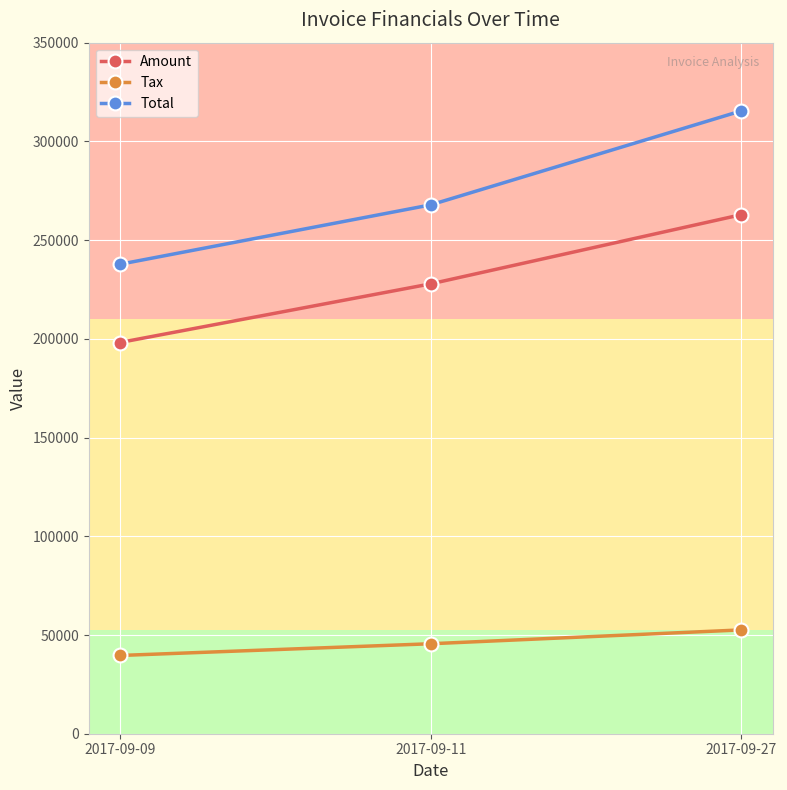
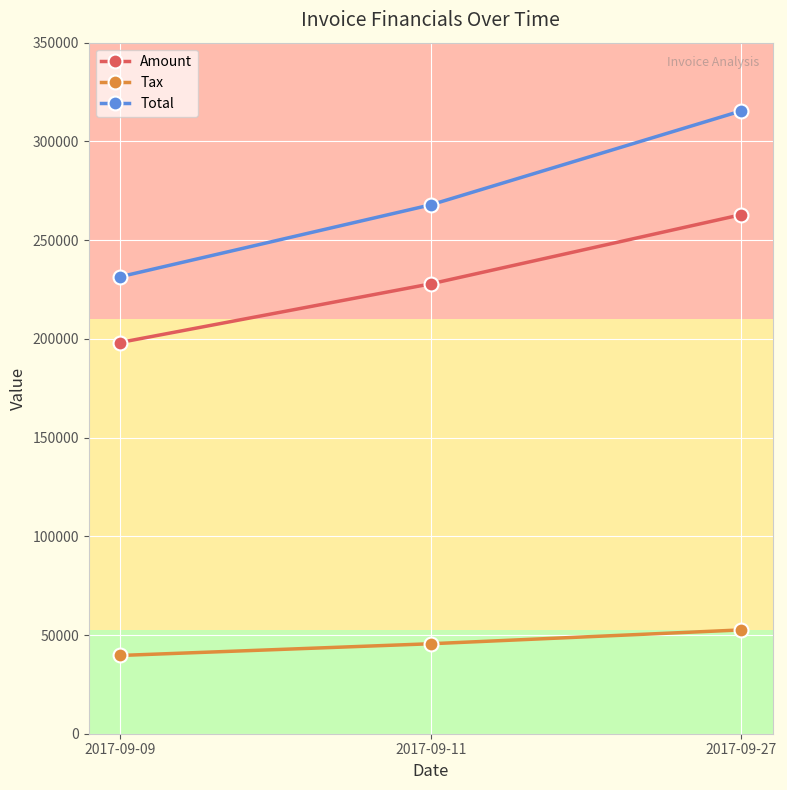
Total, 2017-09-09: 238000 -> 231000
